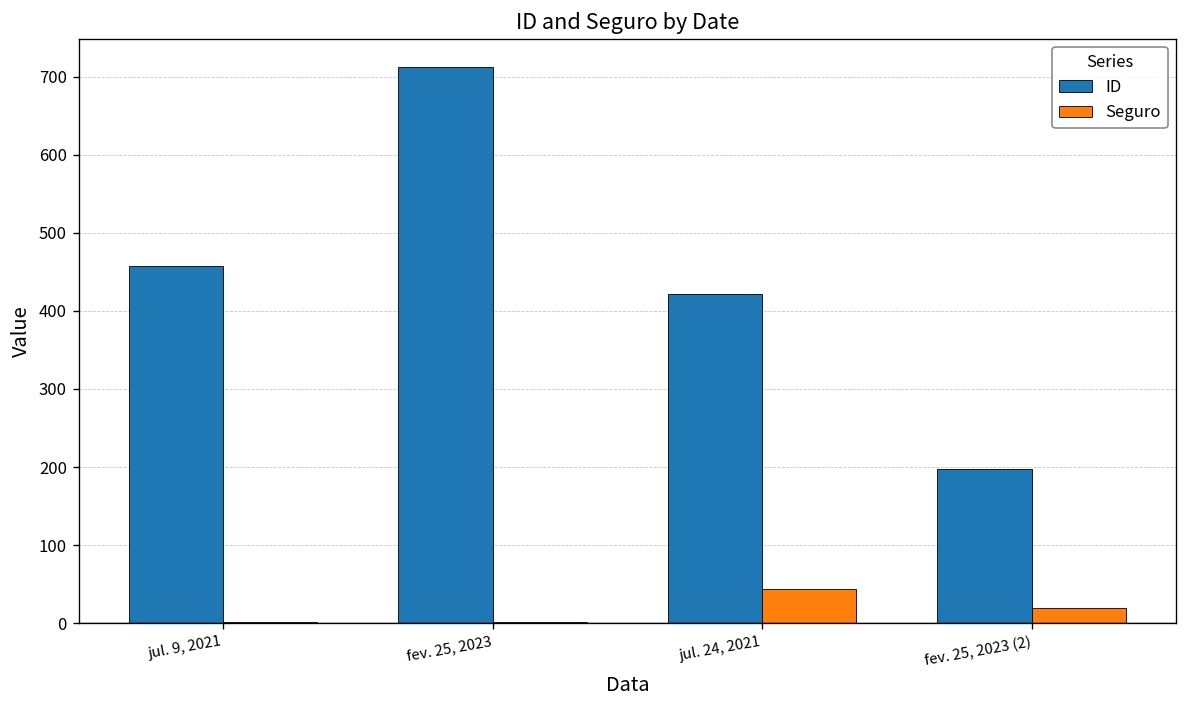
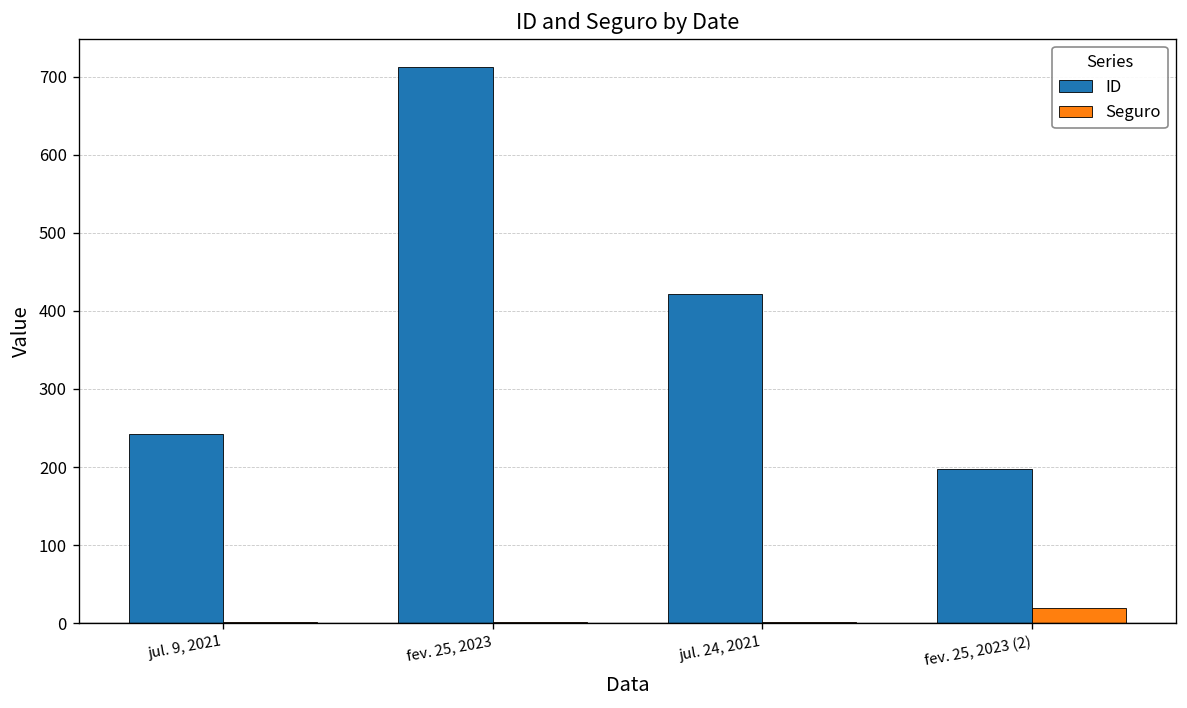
ID, jul. 9, 2021: 460 -> 240
Seguro, jul. 24, 2021: 40 -> 0
